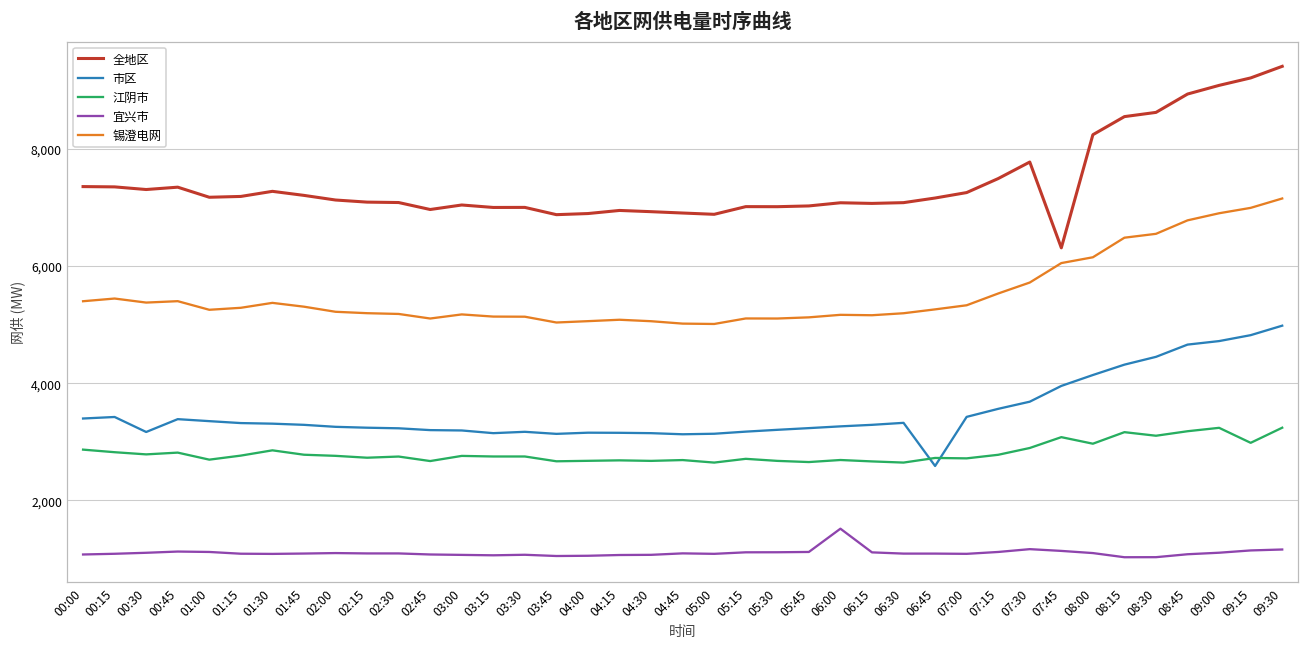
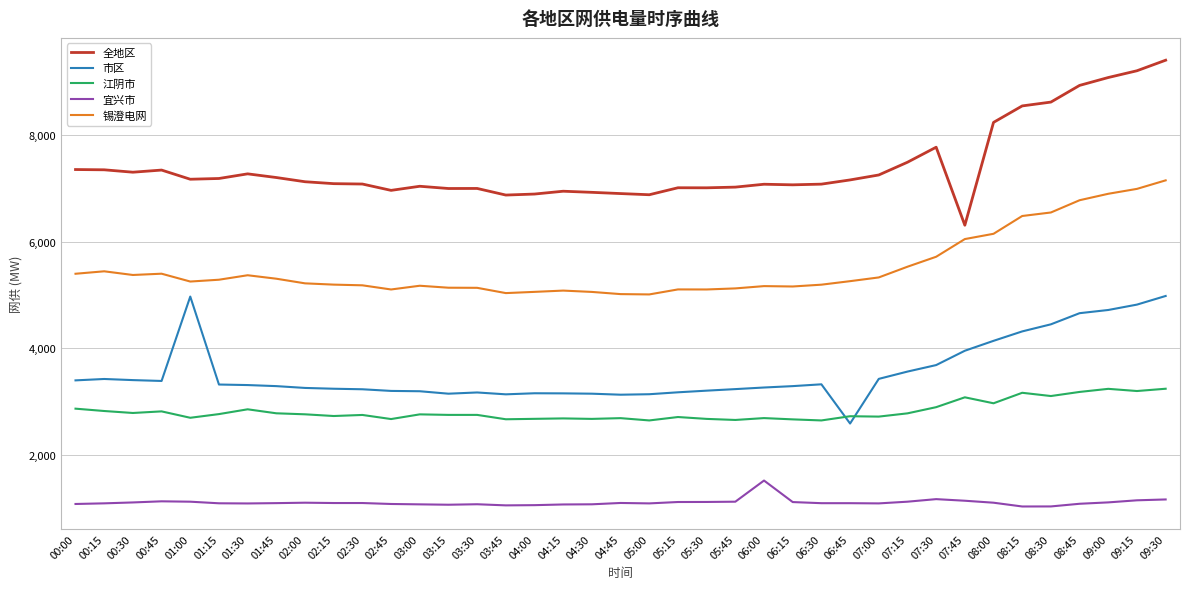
市区, 00:30: 3,200 -> 3,400
市区, 01:00: 3,400 -> 5,000
江阴市, 09:15: 3,000 -> 3,200
